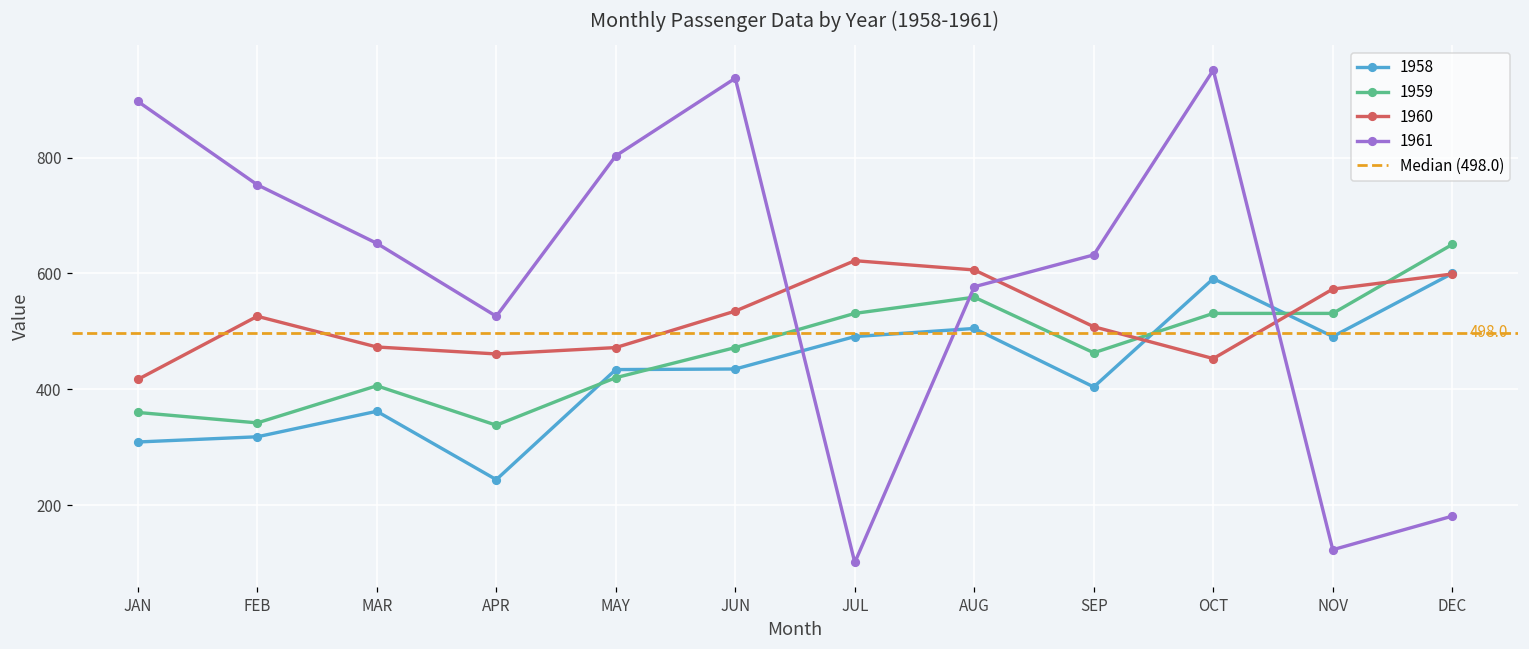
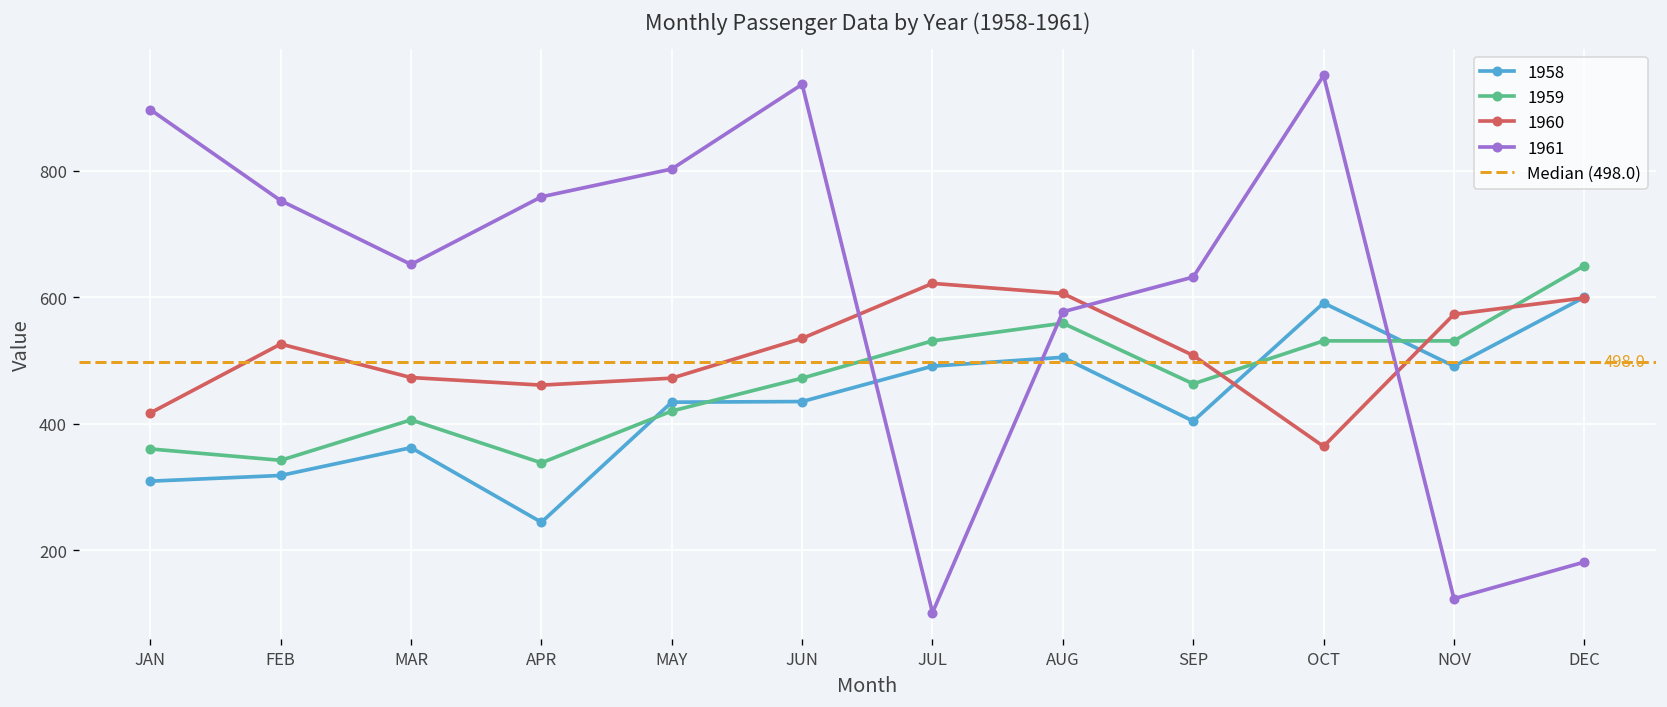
1961, APR: 530 -> 760
1960, OCT: 450 -> 360
